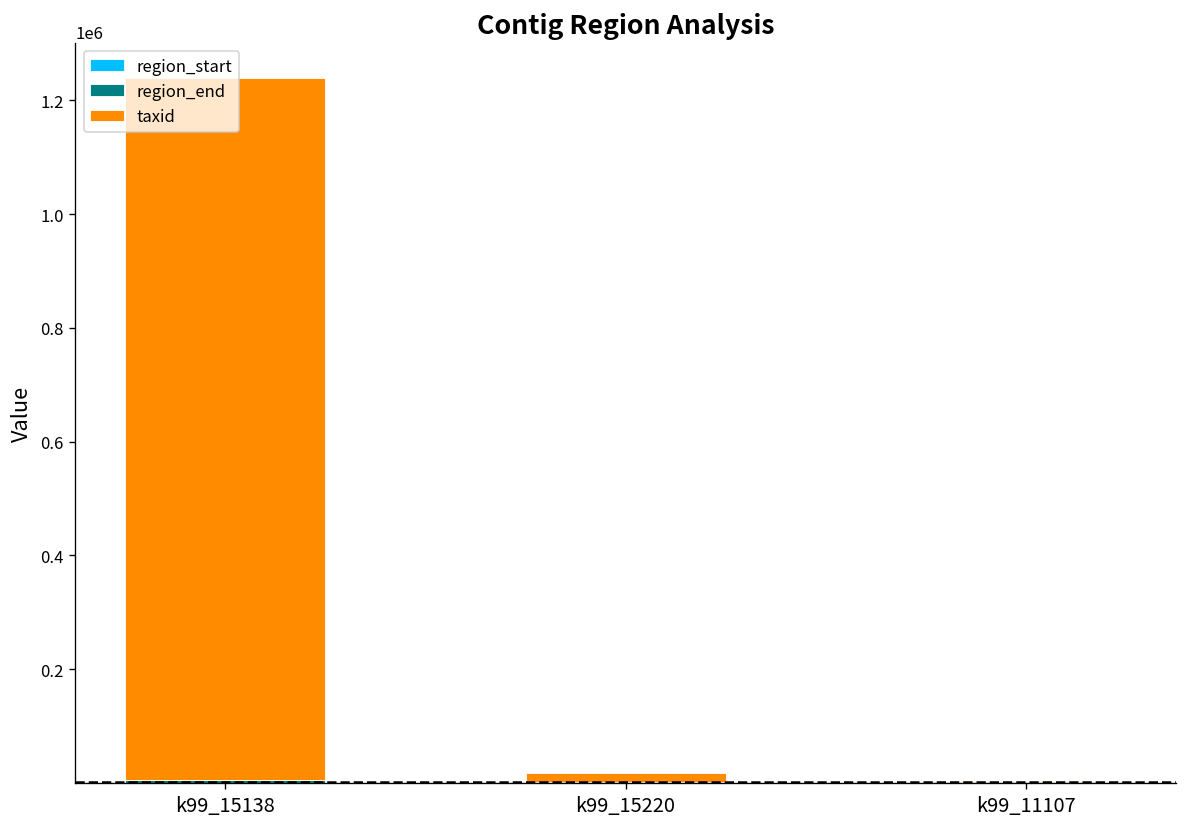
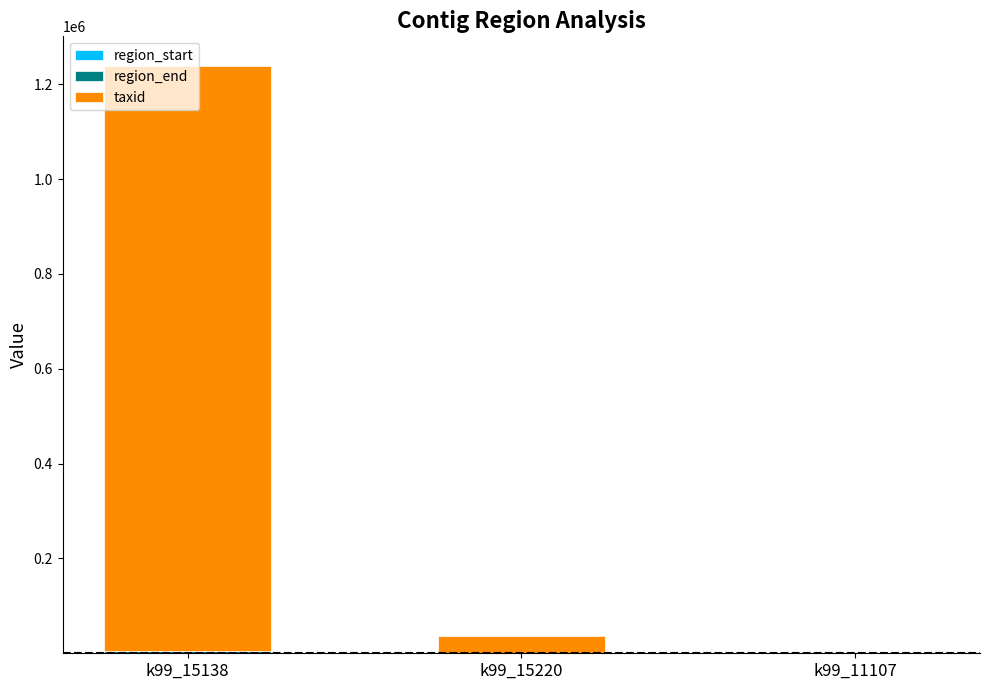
taxid, k99_15220: 20000 -> 30000
